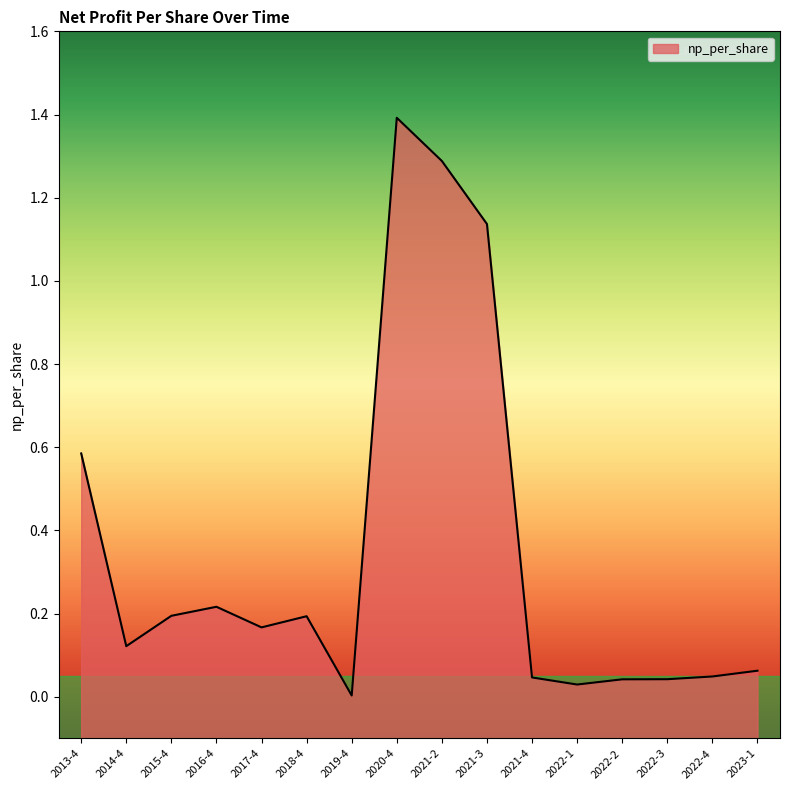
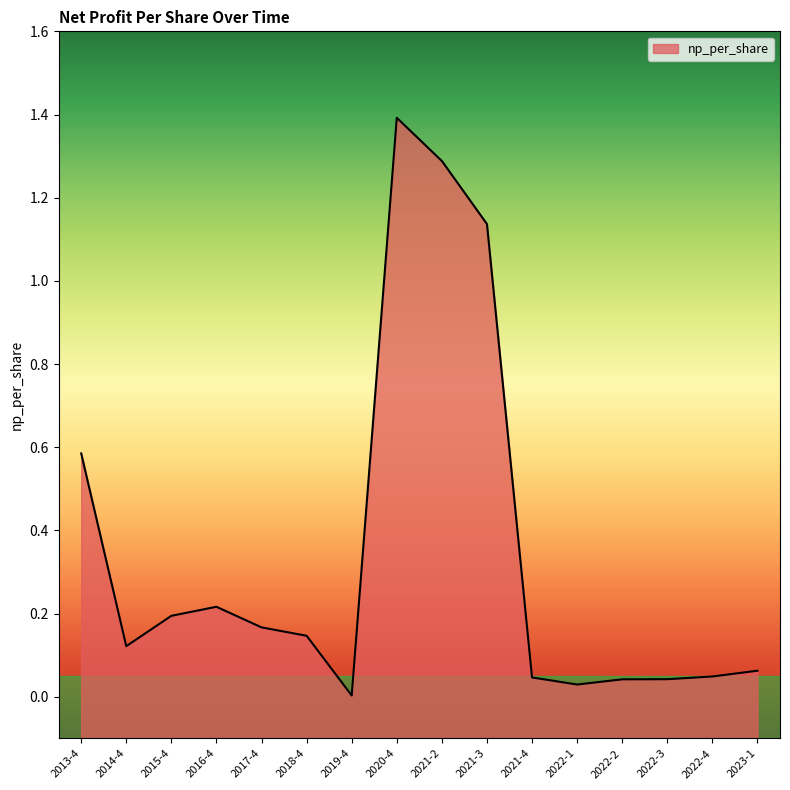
2018-4: 0.19 -> 0.15
